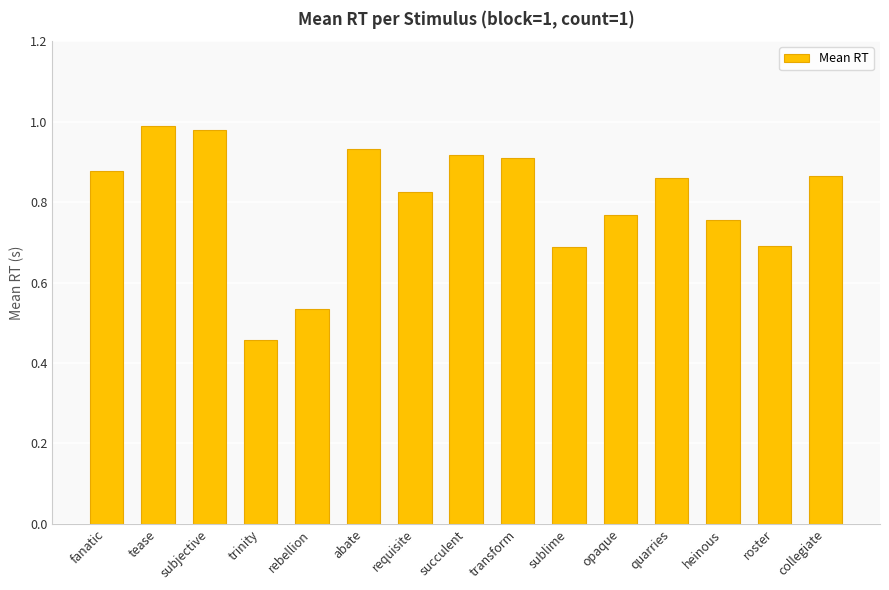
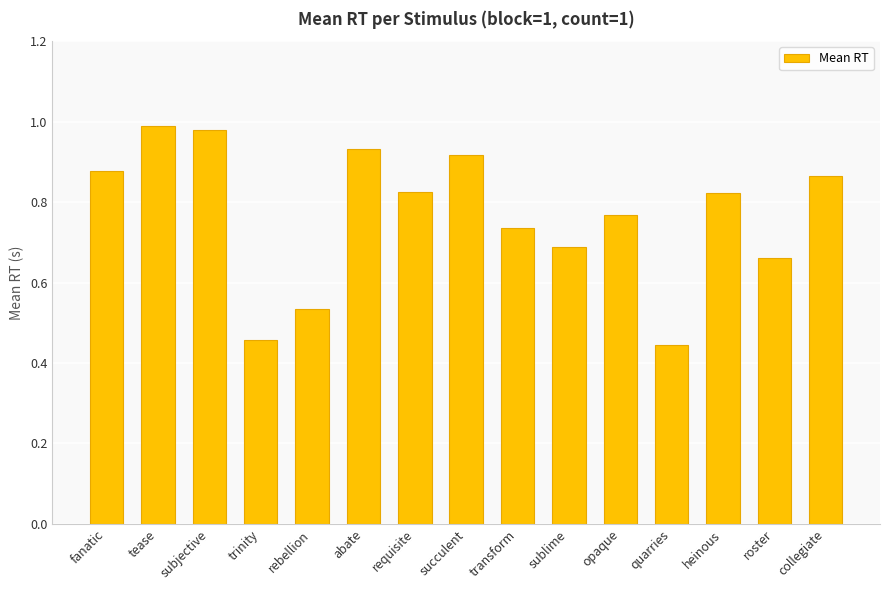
transform: 0.91 -> 0.74
quarries: 0.86 -> 0.45
heinous: 0.76 -> 0.82
roster: 0.69 -> 0.66
